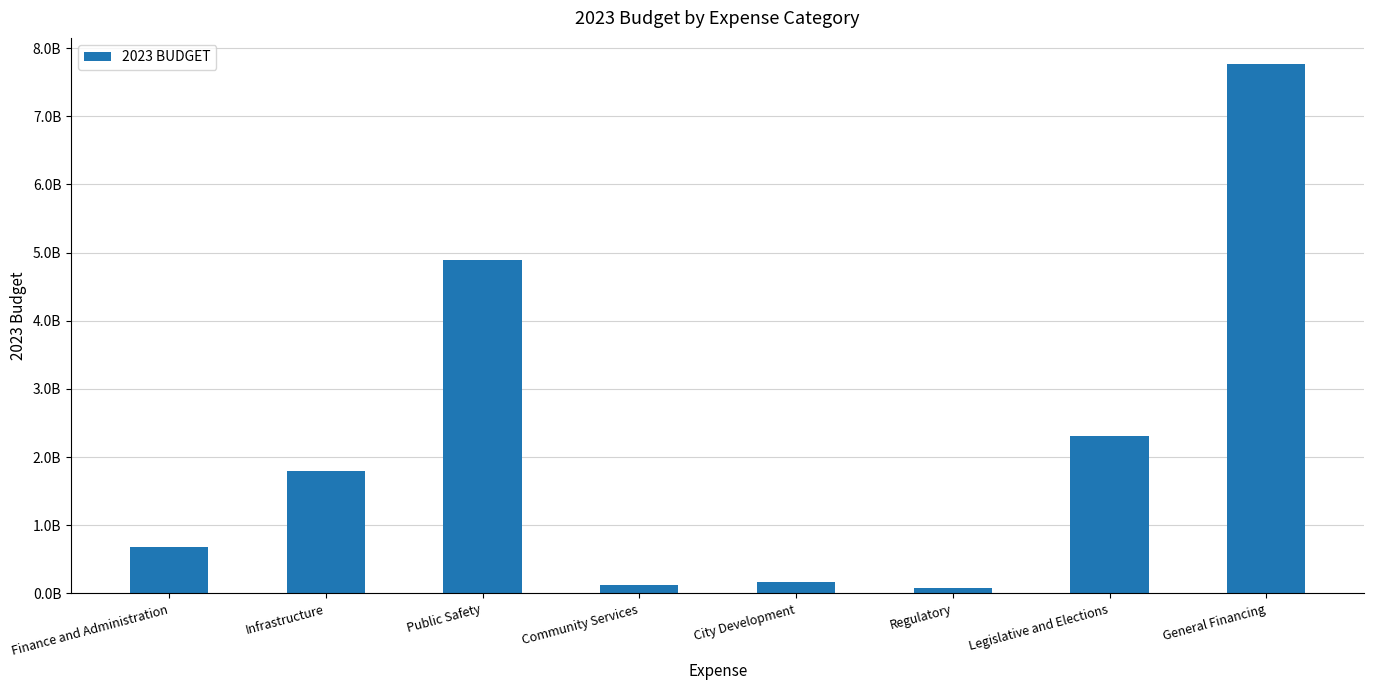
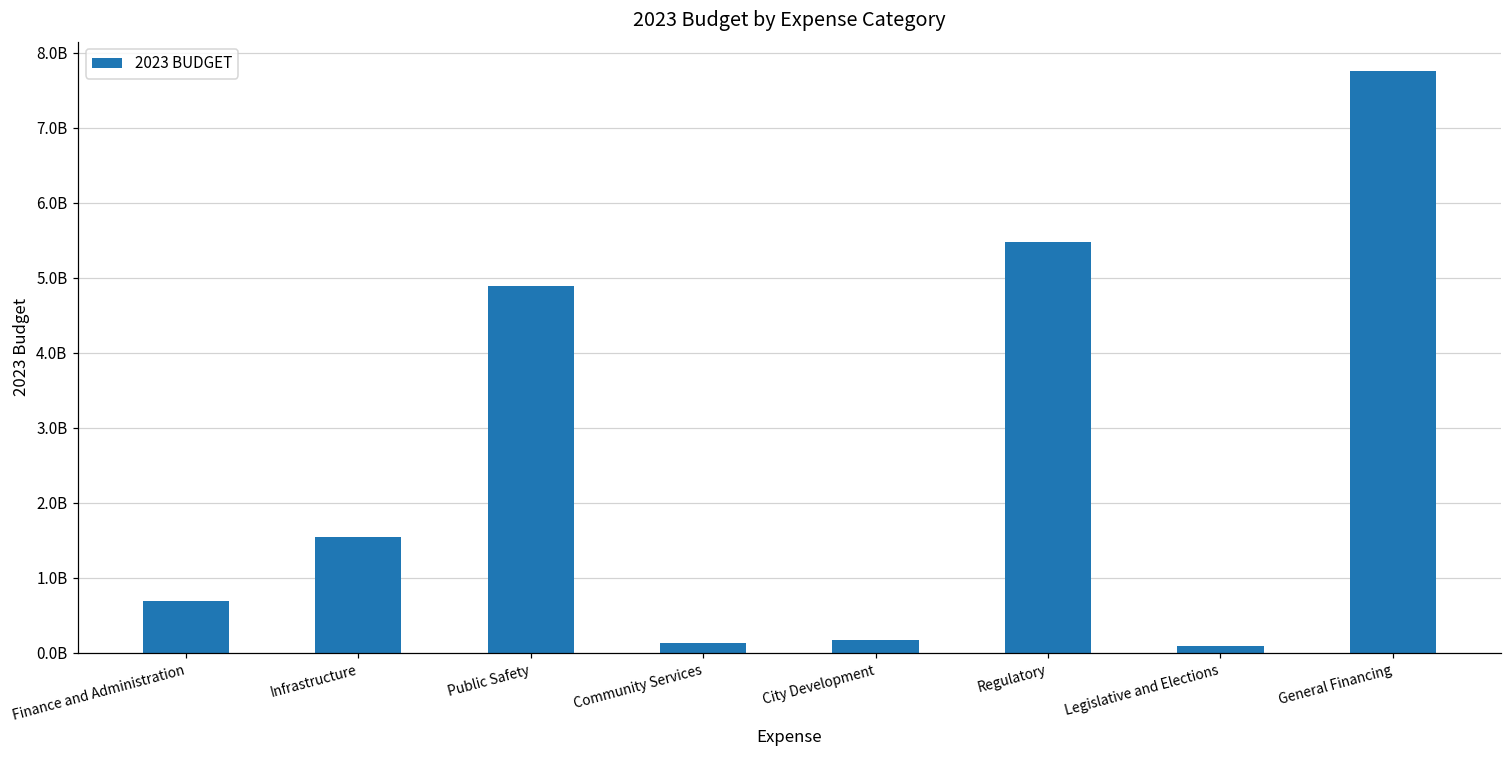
Infrastructure: 1800000000 -> 1500000000
Regulatory: 100000000 -> 5500000000
Legislative and Elections: 2300000000 -> 100000000
